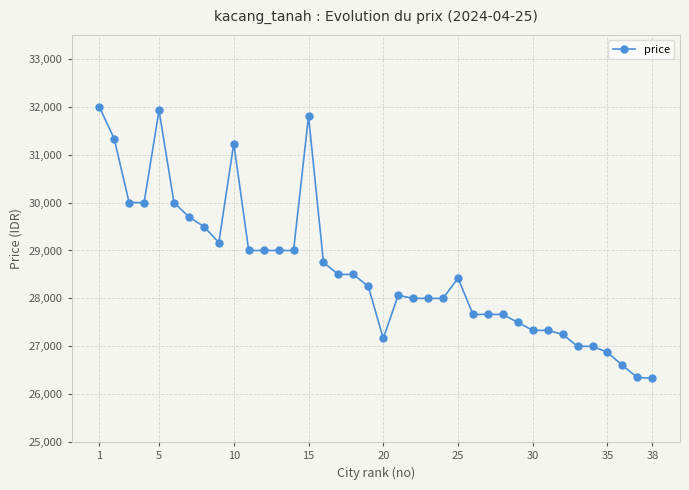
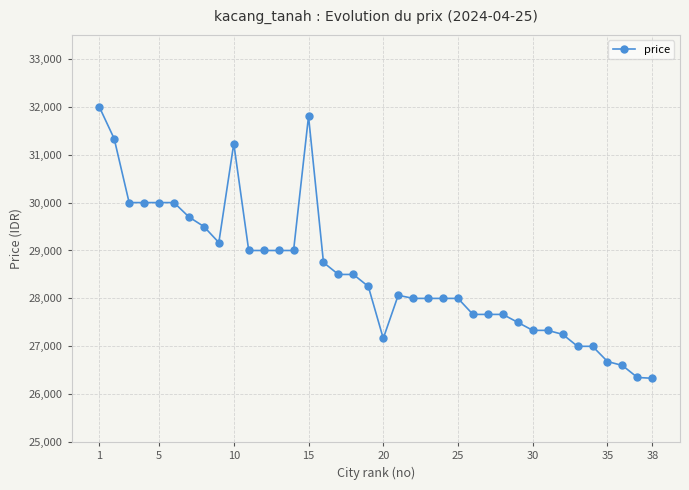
5: 31,900 -> 30,000
25: 28,400 -> 28,000
35: 26,900 -> 26,700
